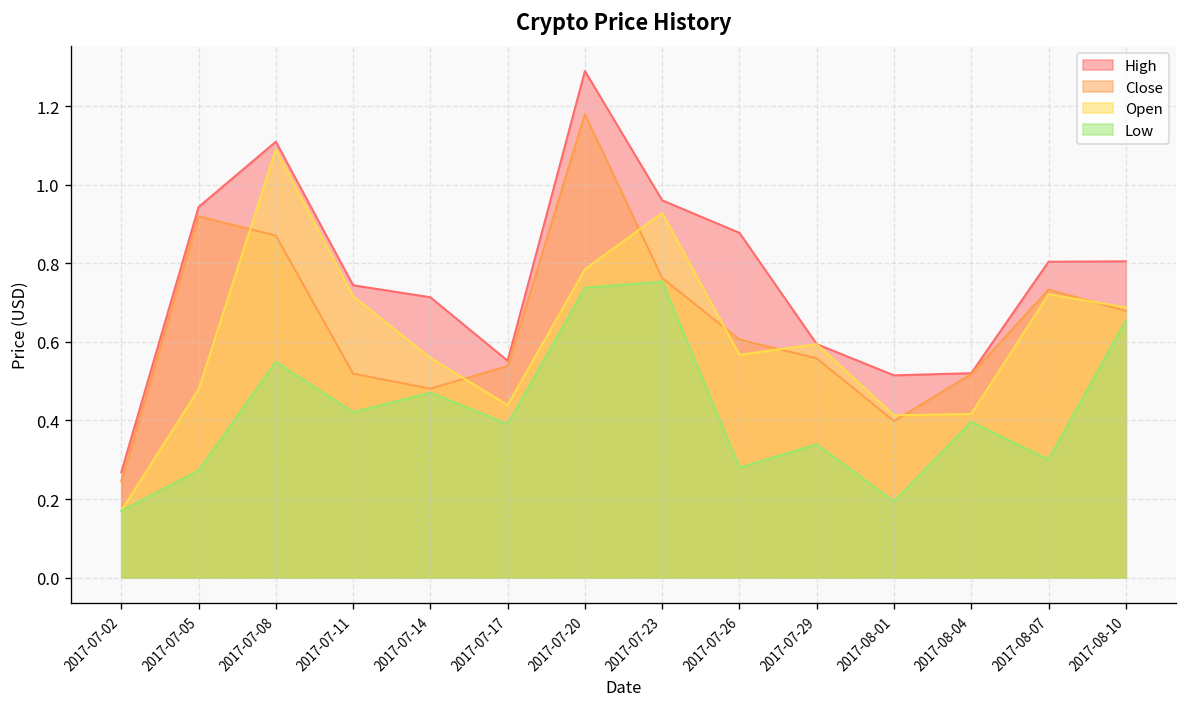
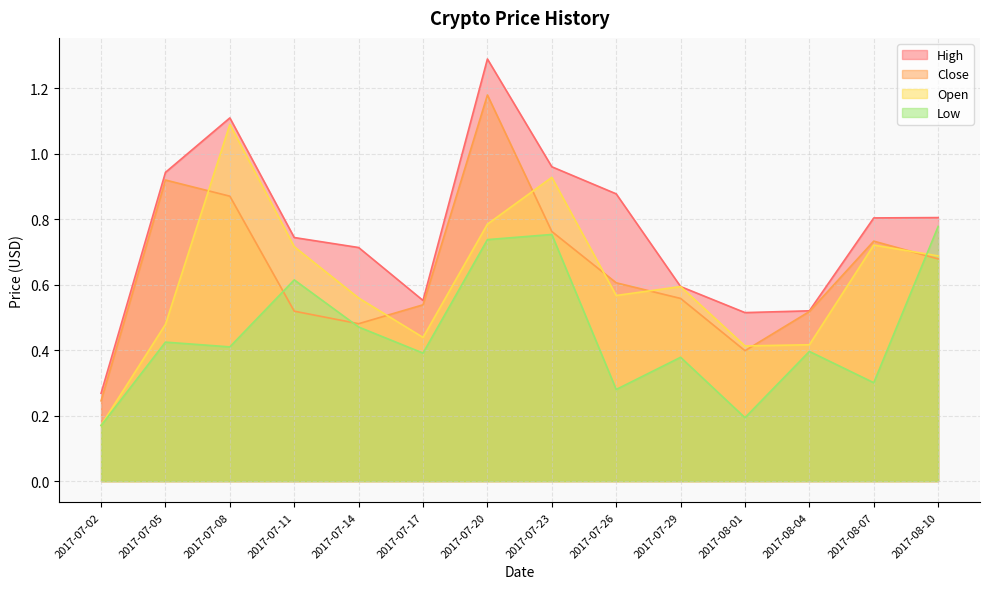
Low, 2017-07-05: 0.27 -> 0.42
Low, 2017-07-08: 0.55 -> 0.41
Low, 2017-07-11: 0.42 -> 0.62
Low, 2017-07-29: 0.34 -> 0.38
Low, 2017-08-10: 0.65 -> 0.78
